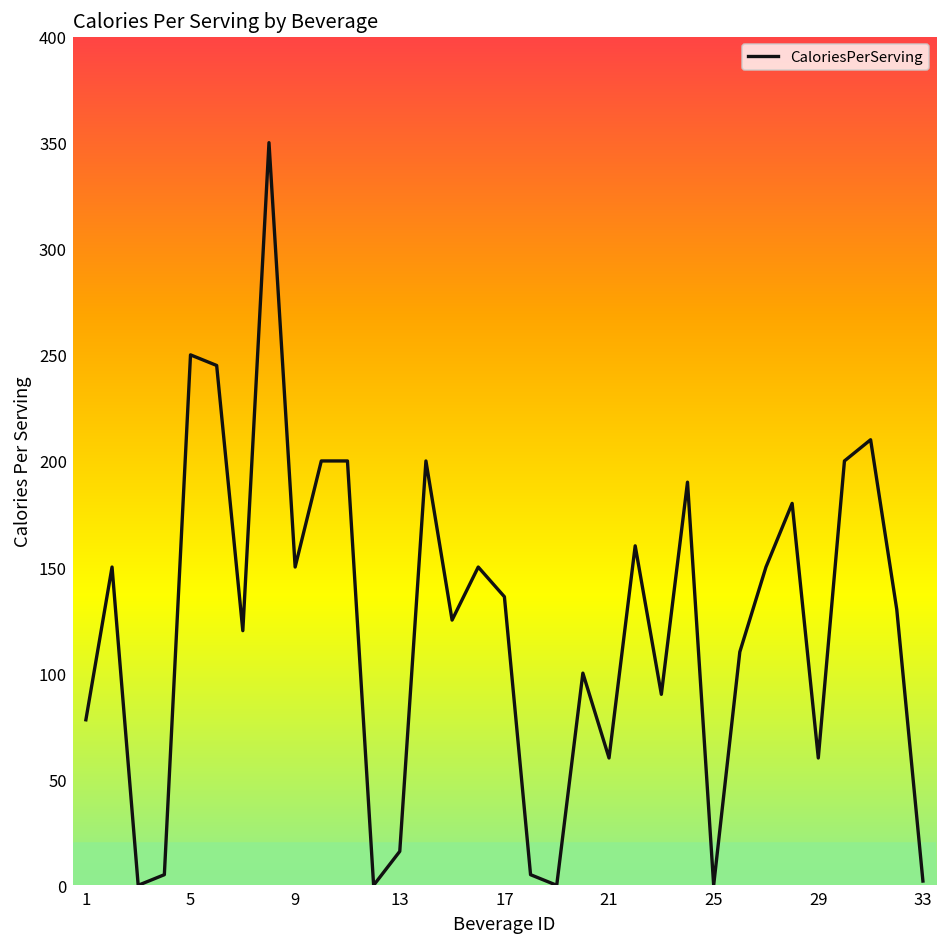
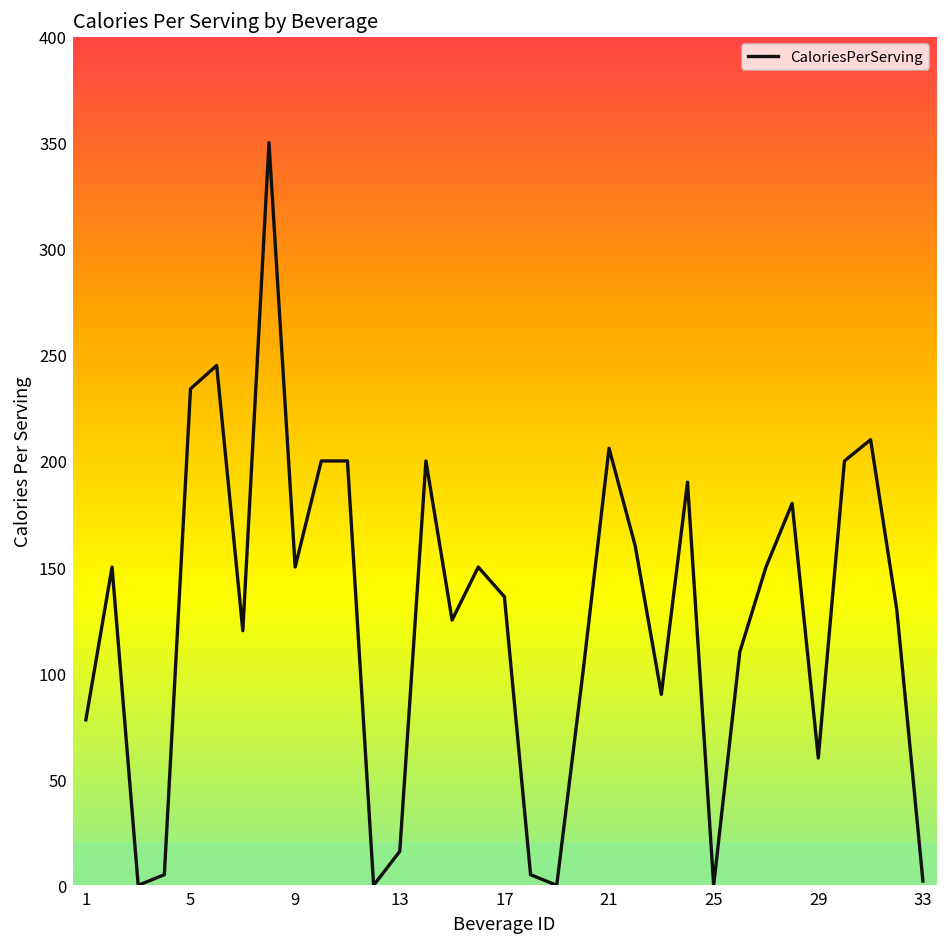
5: 250 -> 234
21: 60 -> 206
